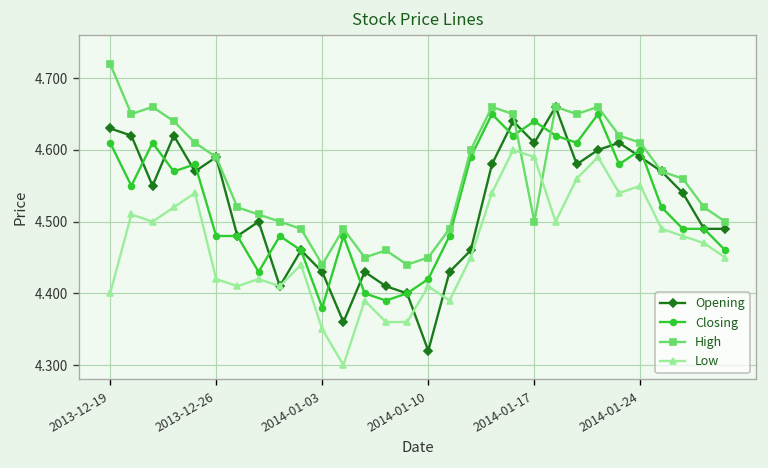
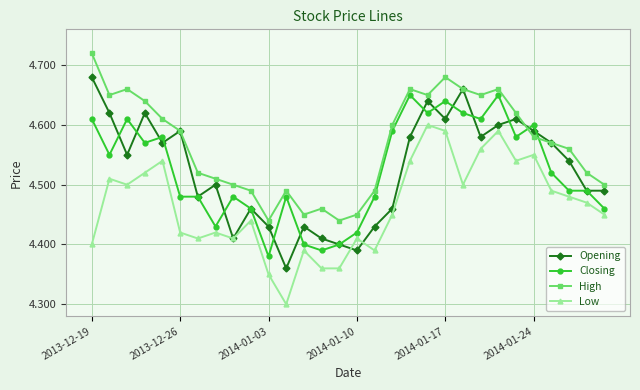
Opening, 2013-12-19: 4.63 -> 4.68
Opening, 2014-01-10: 4.32 -> 4.39
High, 2014-01-17: 4.50 -> 4.68
High, 2014-01-24: 4.61 -> 4.58
